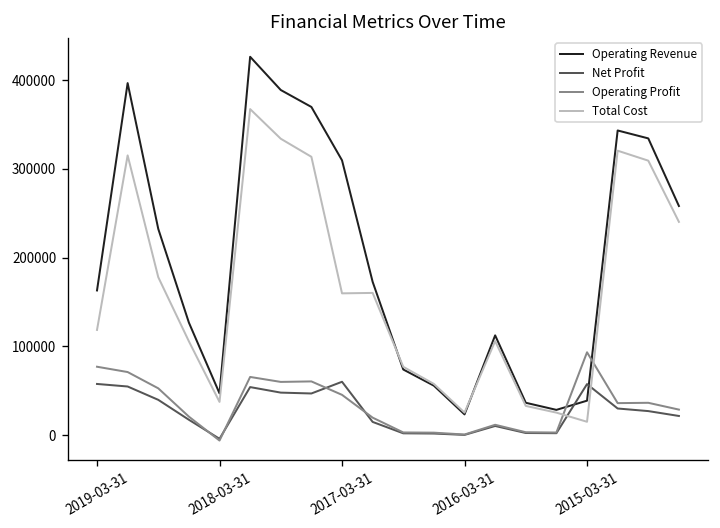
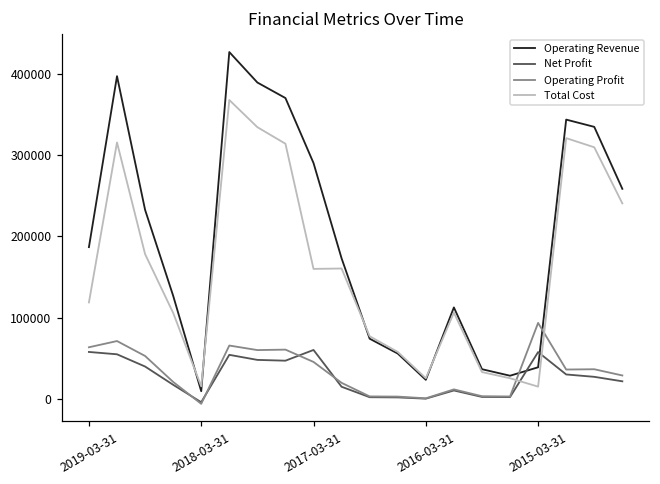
Operating Revenue, 2019-03-31: 160000 -> 190000
Operating Profit, 2019-03-31: 80000 -> 60000
Operating Revenue, 2018-03-31: 50000 -> 10000
Total Cost, 2018-03-31: 40000 -> 20000
Operating Revenue, 2017-03-31: 310000 -> 290000
